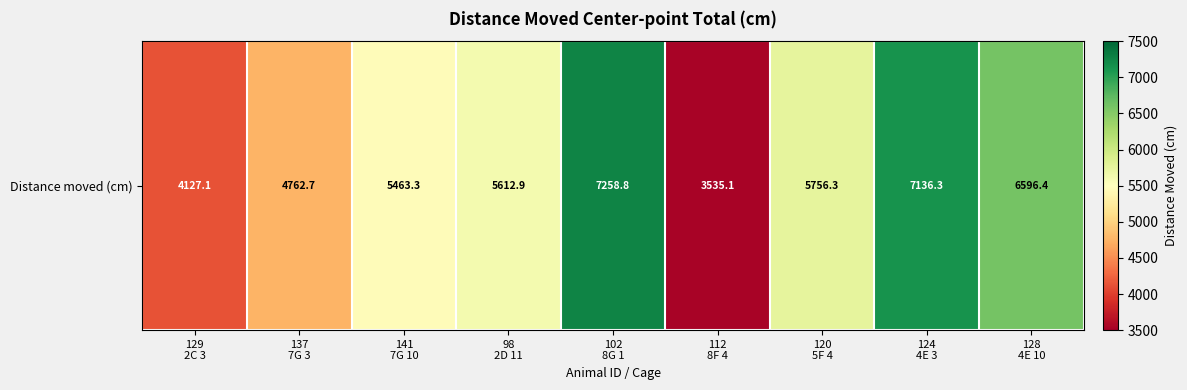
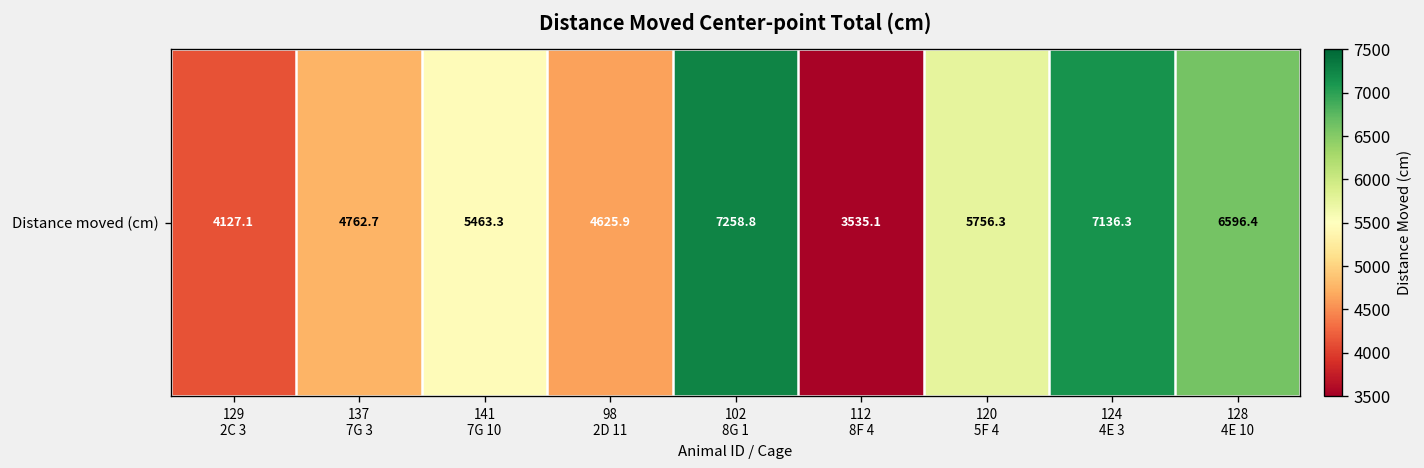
Distance moved (cm), 98 2D 11: 5612.9 -> 4625.9
